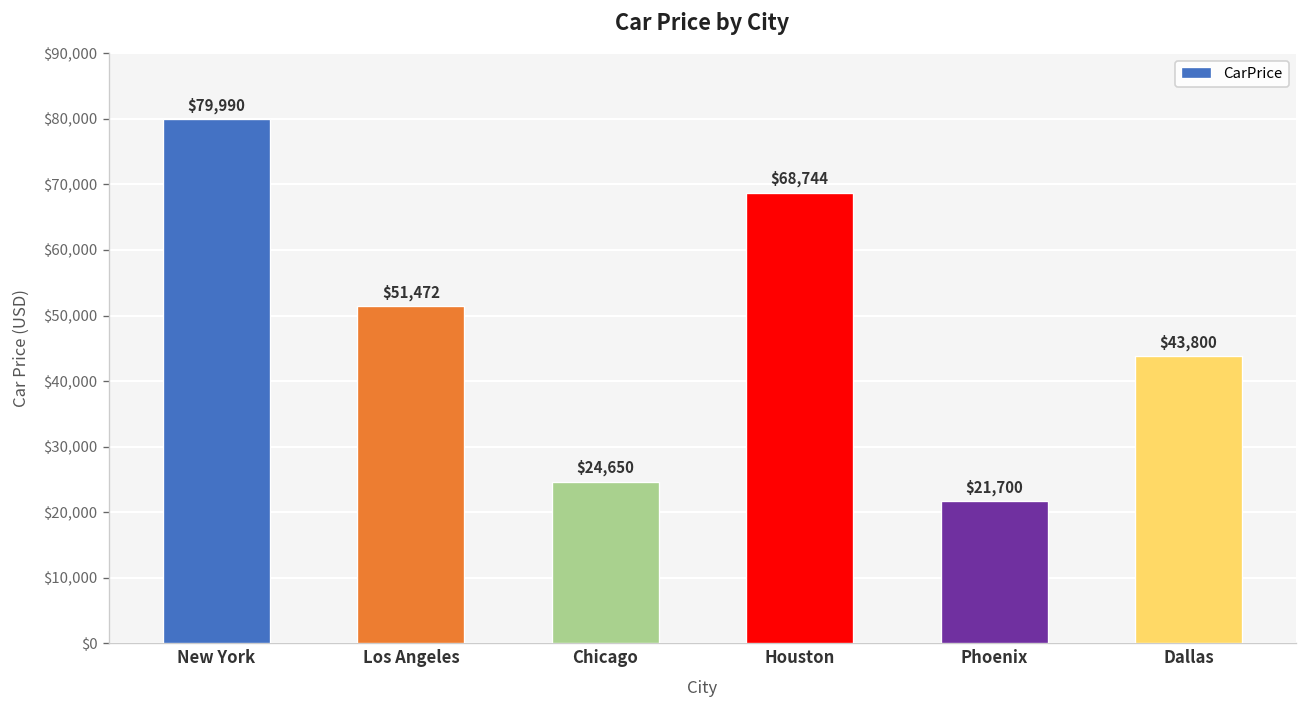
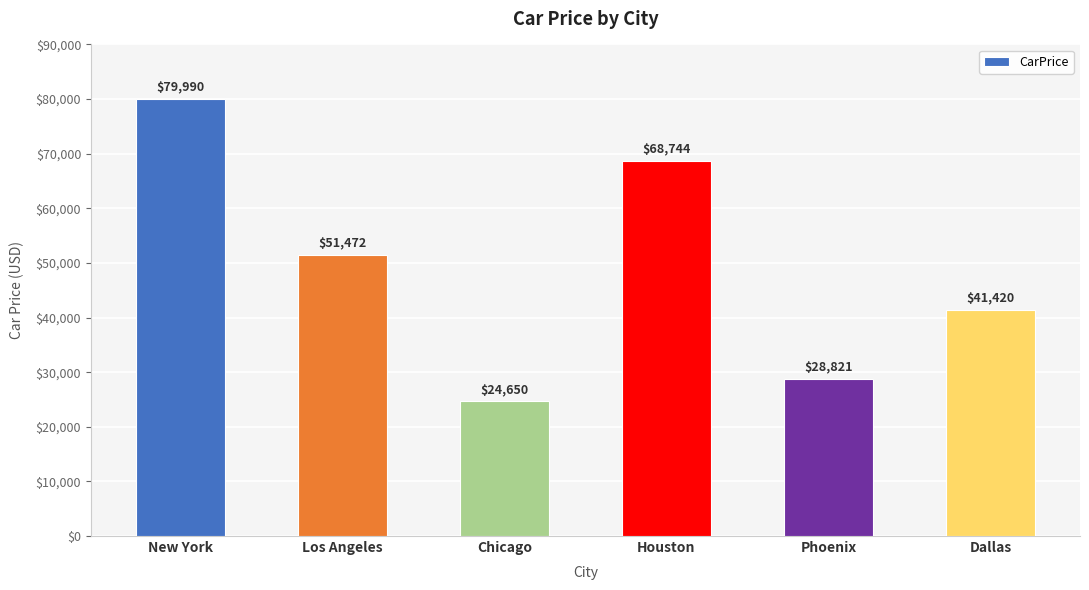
Phoenix: $21,700 -> $28,821
Dallas: $43,800 -> $41,420
